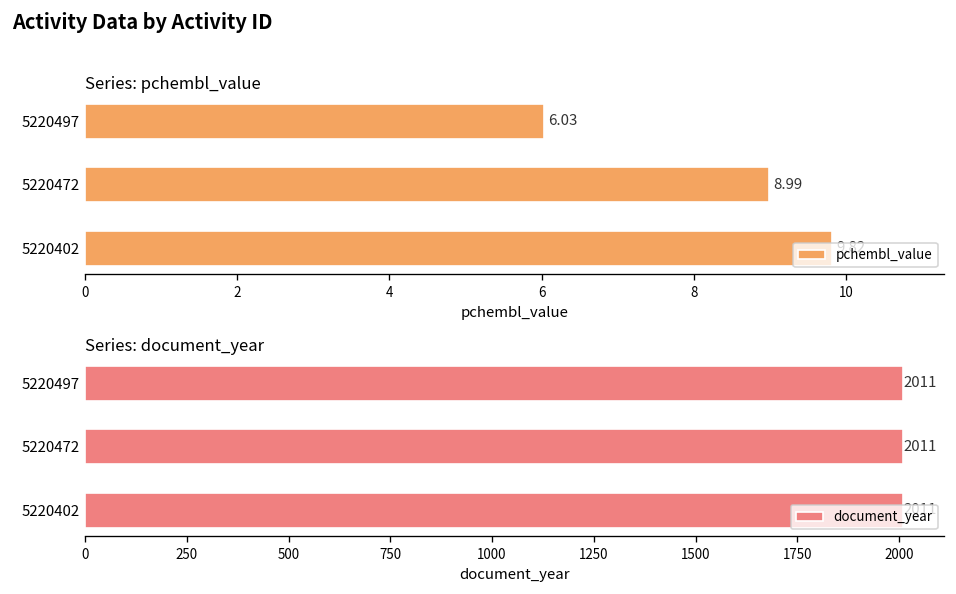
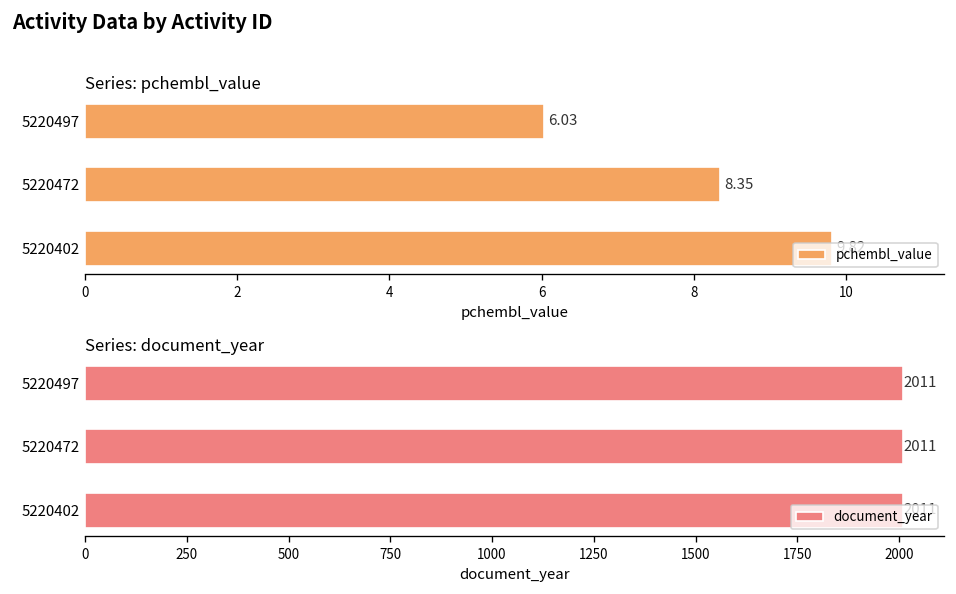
Series: pchembl_value, 5220472: 8.99 -> 8.35
